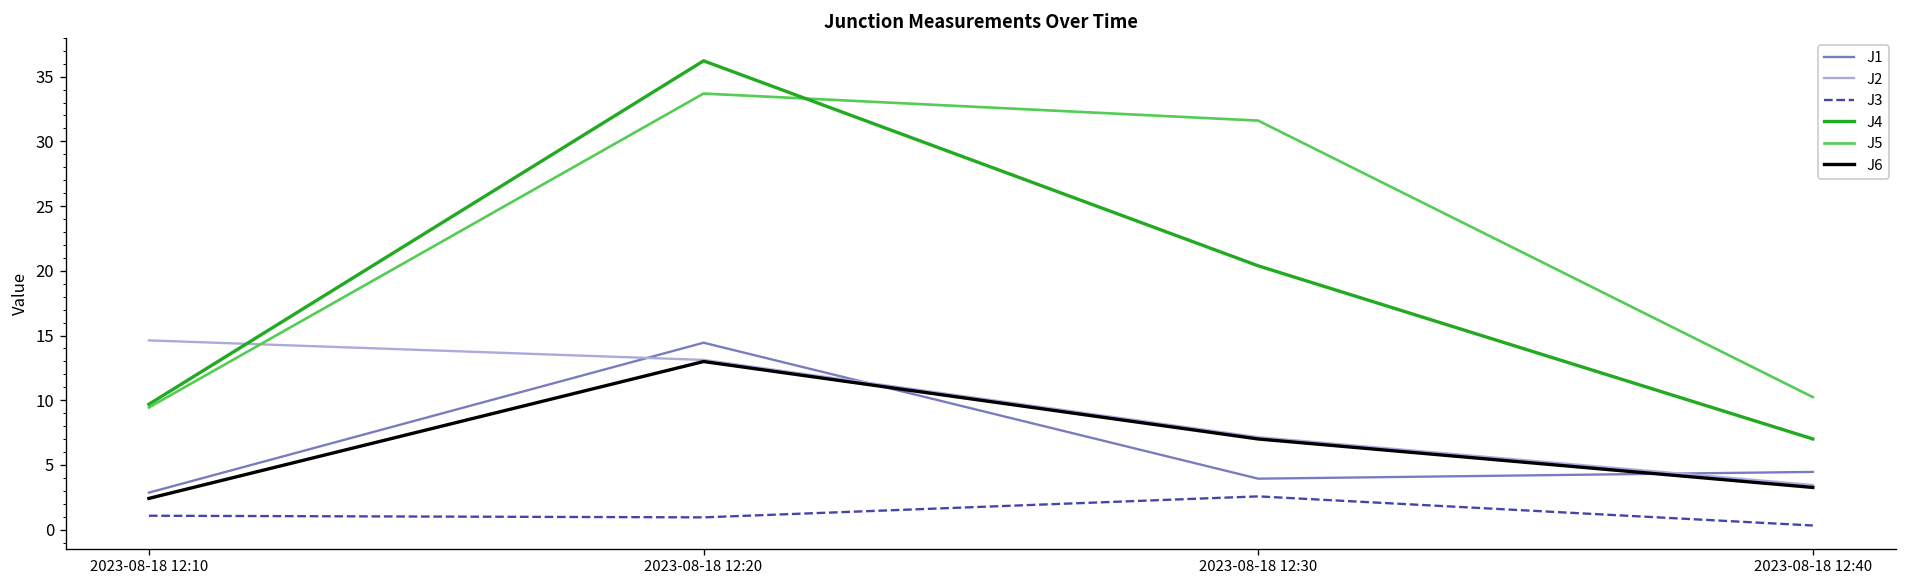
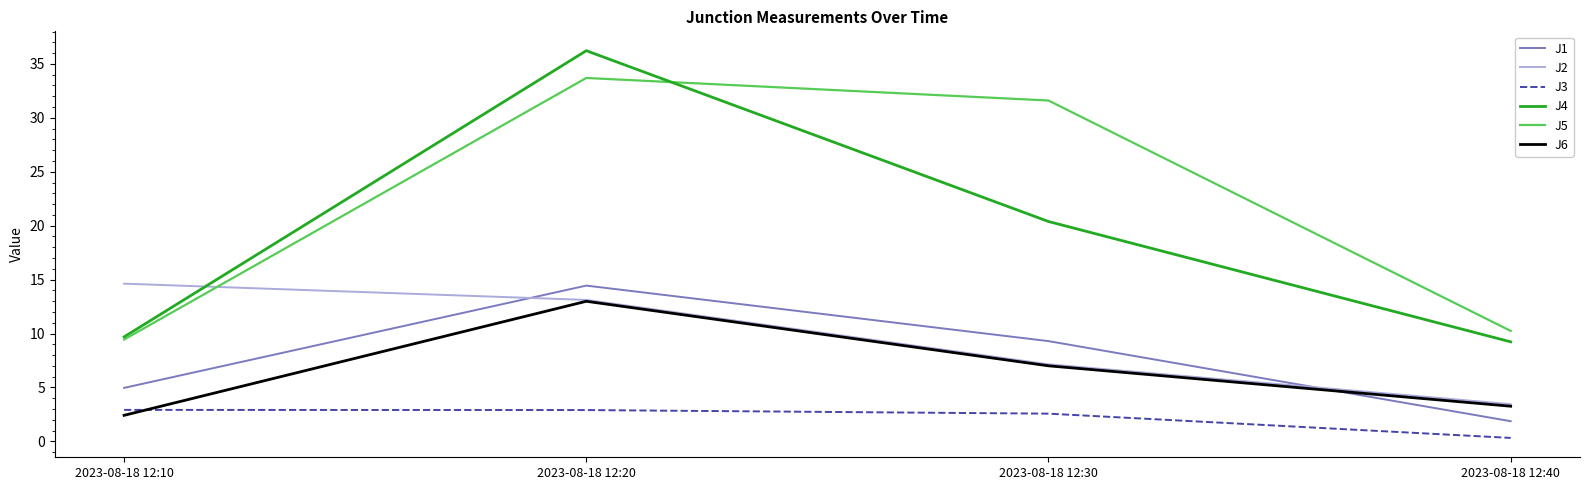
J1, 2023-08-18 12:10: 2.9 -> 5.0
J3, 2023-08-18 12:10: 1.1 -> 2.9
J3, 2023-08-18 12:20: 0.9 -> 2.9
J1, 2023-08-18 12:30: 3.9 -> 9.3
J1, 2023-08-18 12:40: 4.5 -> 1.9
J4, 2023-08-18 12:40: 7.0 -> 9.2
